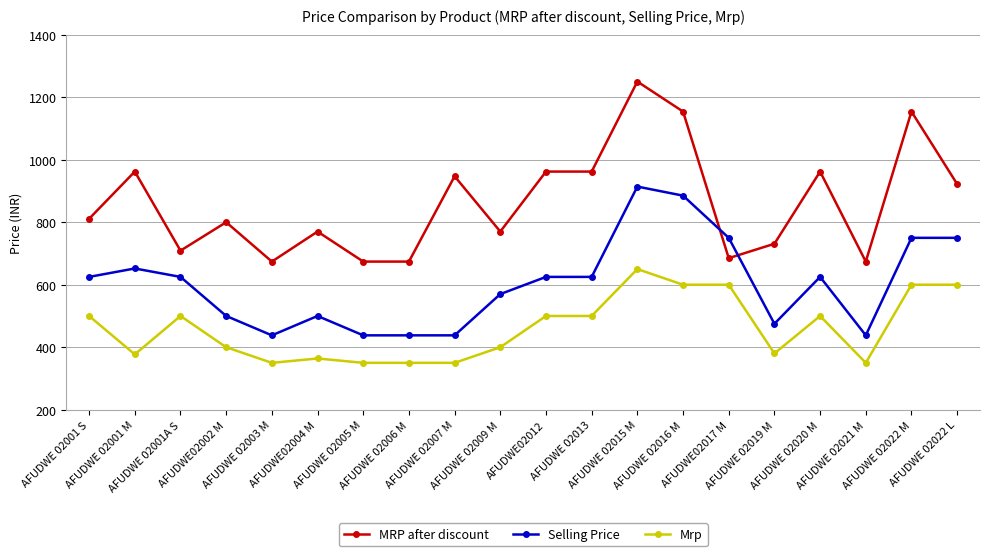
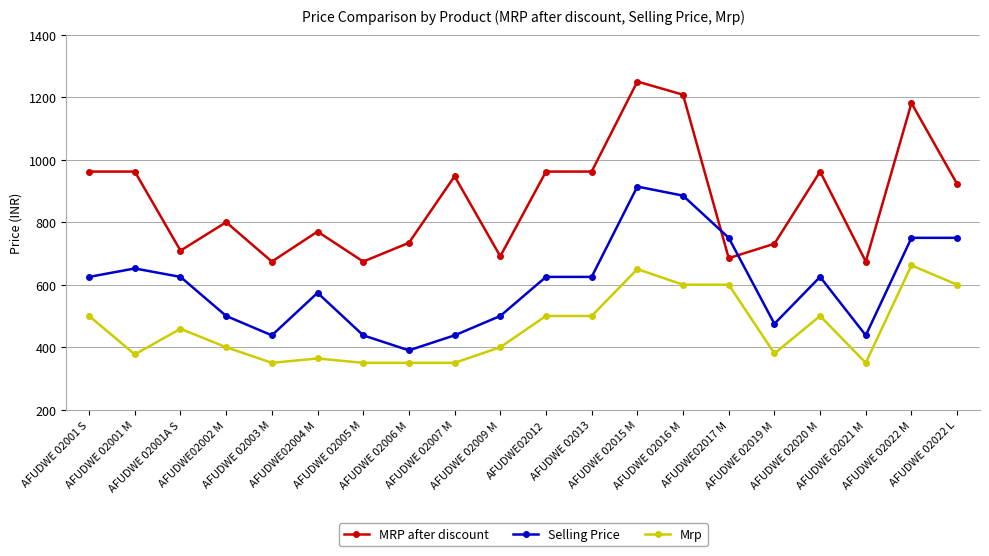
MRP after discount, AFUDWE 02001 S: 810 -> 960
Mrp, AFUDWE 02001A S: 500 -> 460
Selling Price, AFUDWE02004 M: 500 -> 570
MRP after discount, AFUDWE 02006 M: 670 -> 730
Selling Price, AFUDWE 02006 M: 440 -> 390
MRP after discount, AFUDWE 02009 M: 770 -> 690
Selling Price, AFUDWE 02009 M: 570 -> 500
MRP after discount, AFUDWE 02016 M: 1150 -> 1210
MRP after discount, AFUDWE 02022 M: 1150 -> 1180
Mrp, AFUDWE 02022 M: 600 -> 660
